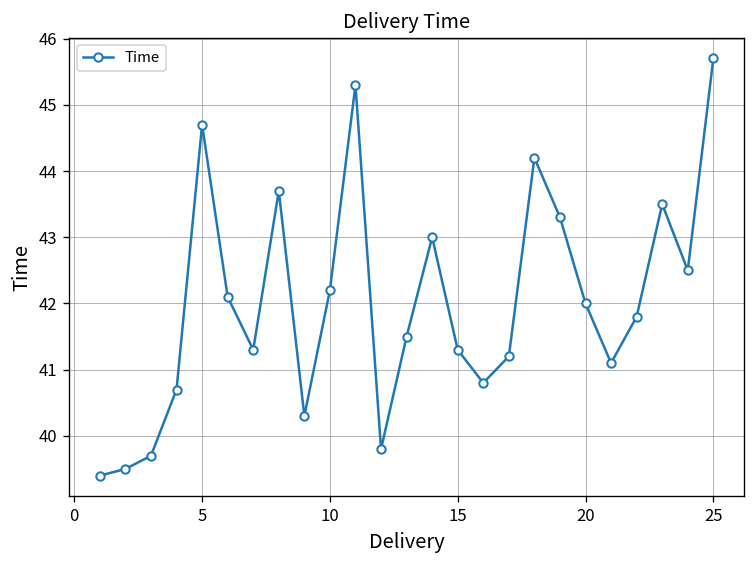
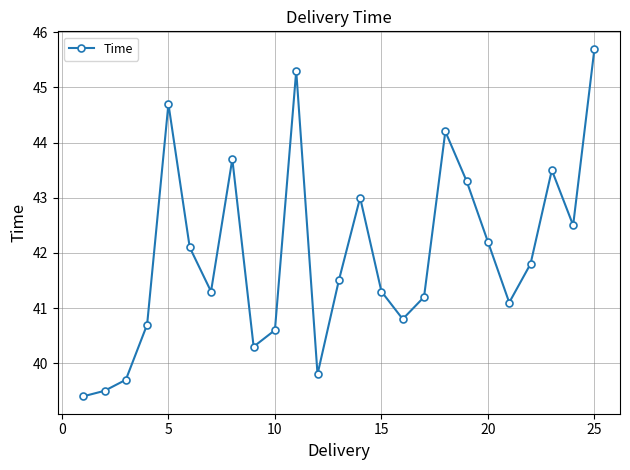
10: 42.2 -> 40.6
20: 42.0 -> 42.2
